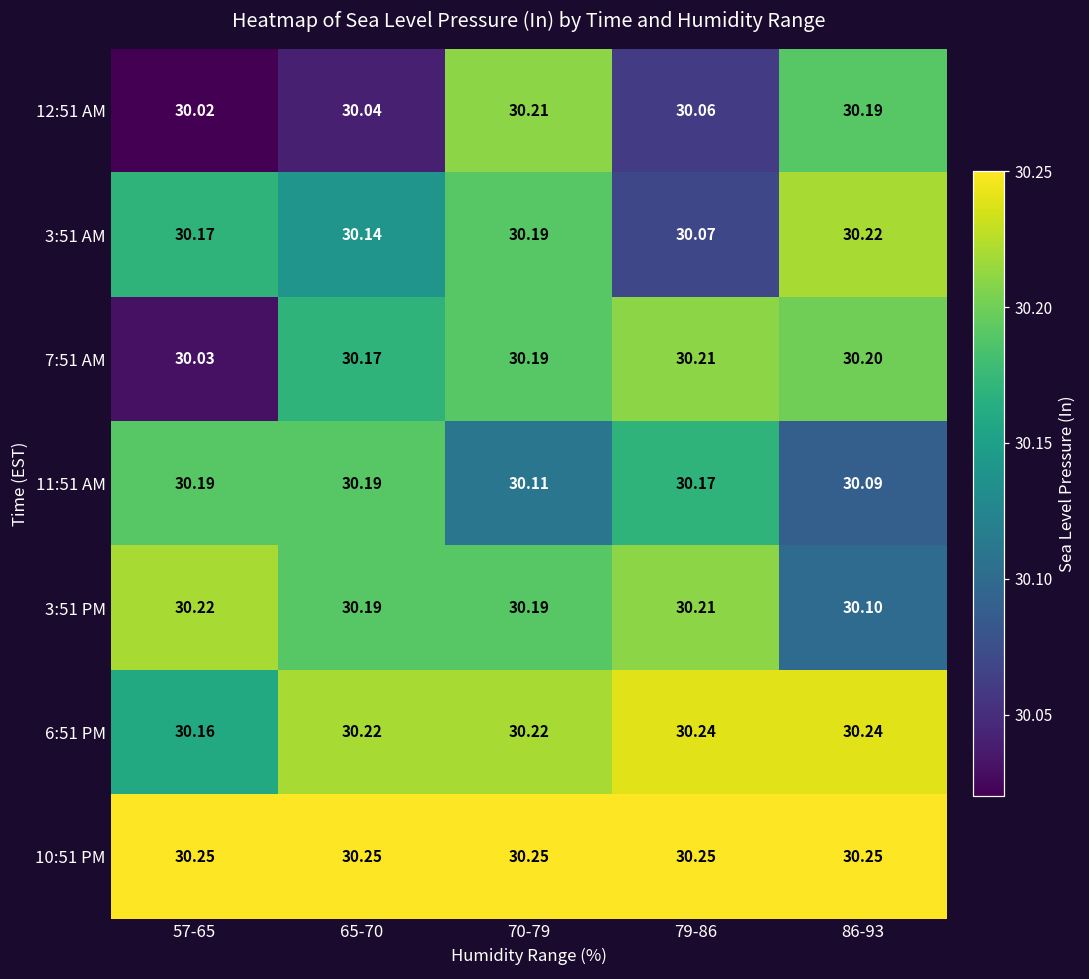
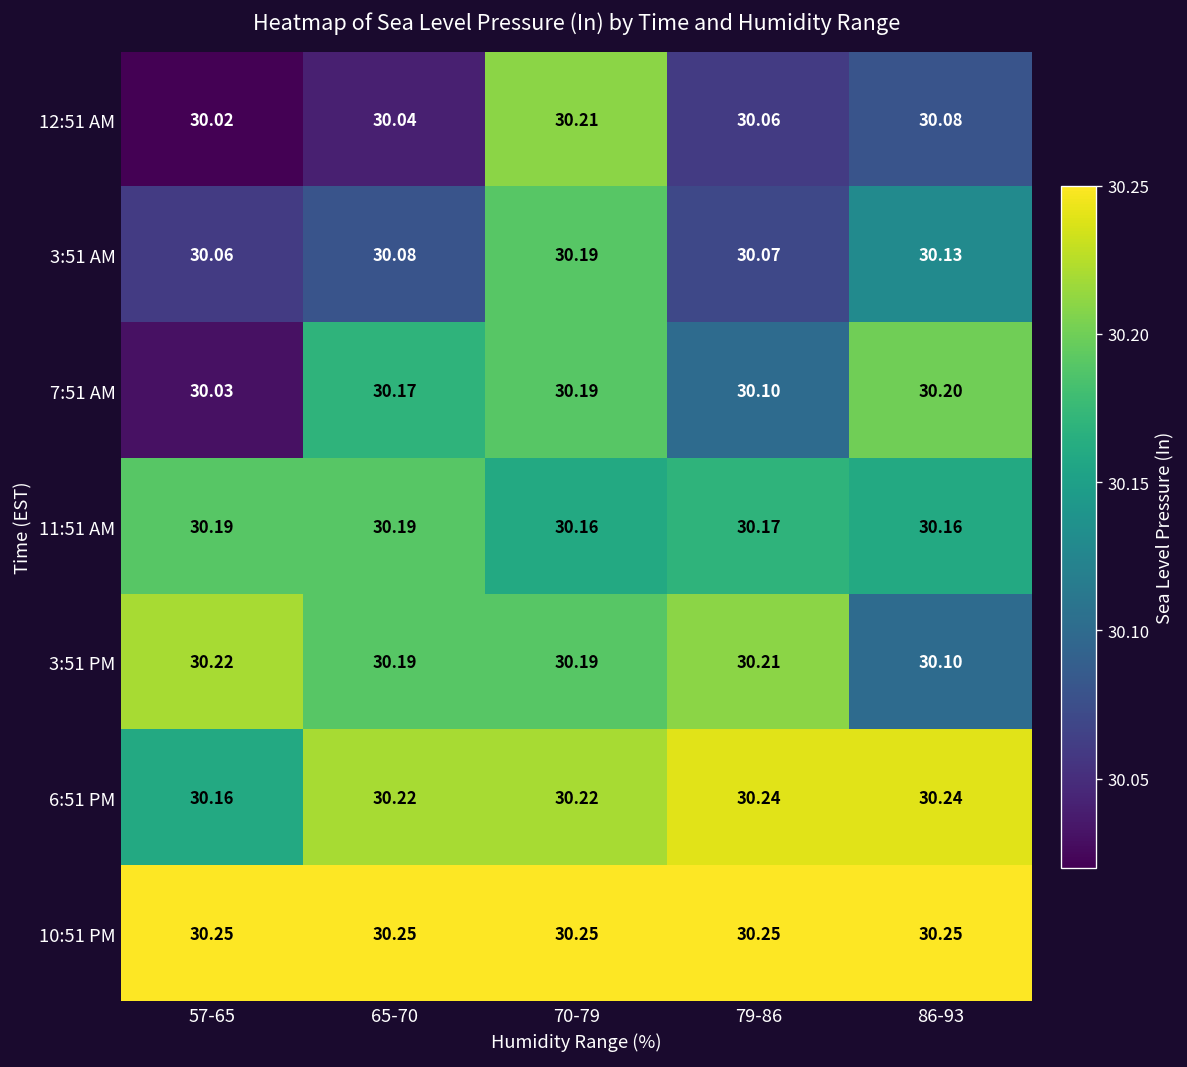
12:51 AM, 86-93: 30.19 -> 30.08
3:51 AM, 57-65: 30.17 -> 30.06
3:51 AM, 65-70: 30.14 -> 30.08
3:51 AM, 86-93: 30.22 -> 30.13
7:51 AM, 79-86: 30.21 -> 30.10
11:51 AM, 70-79: 30.11 -> 30.16
11:51 AM, 86-93: 30.09 -> 30.16
